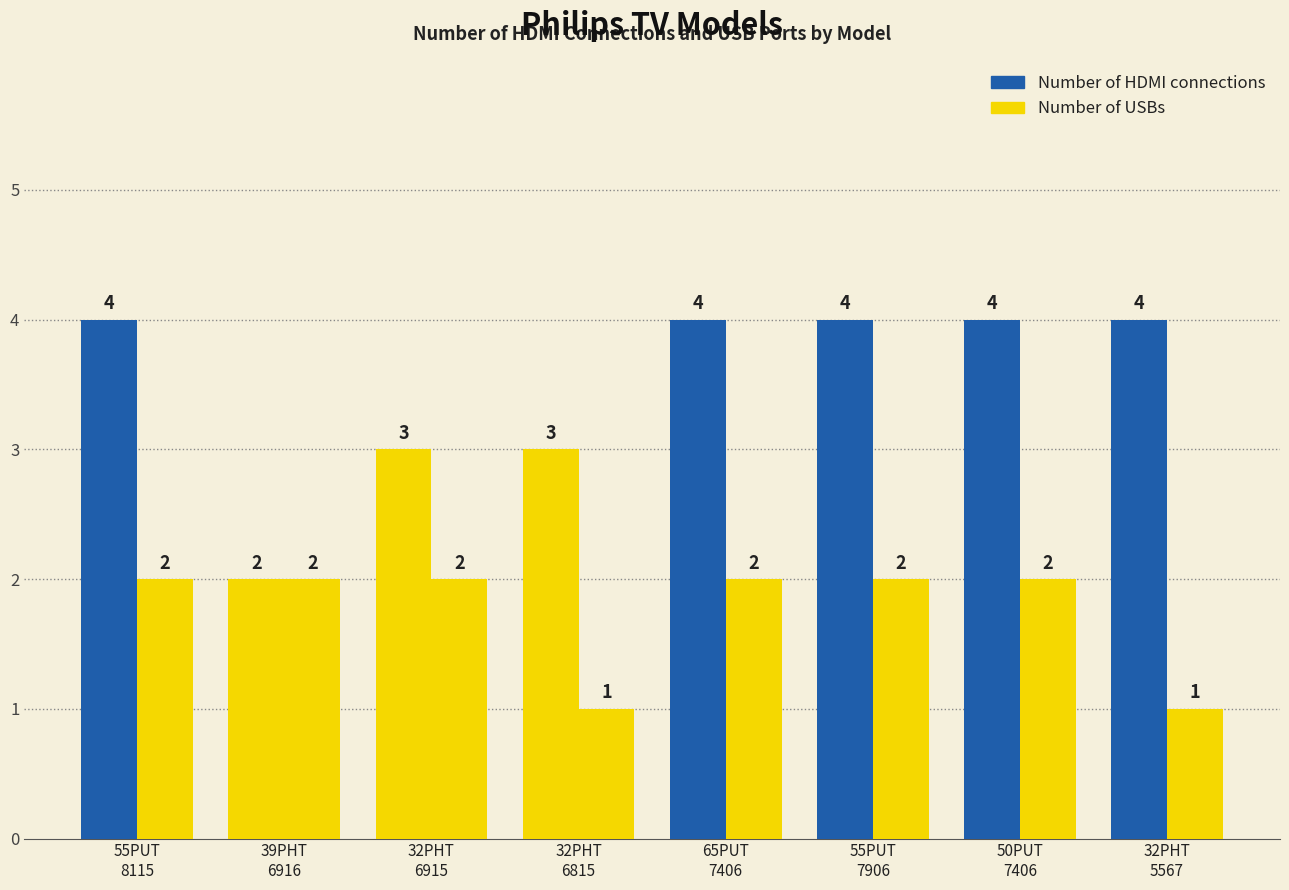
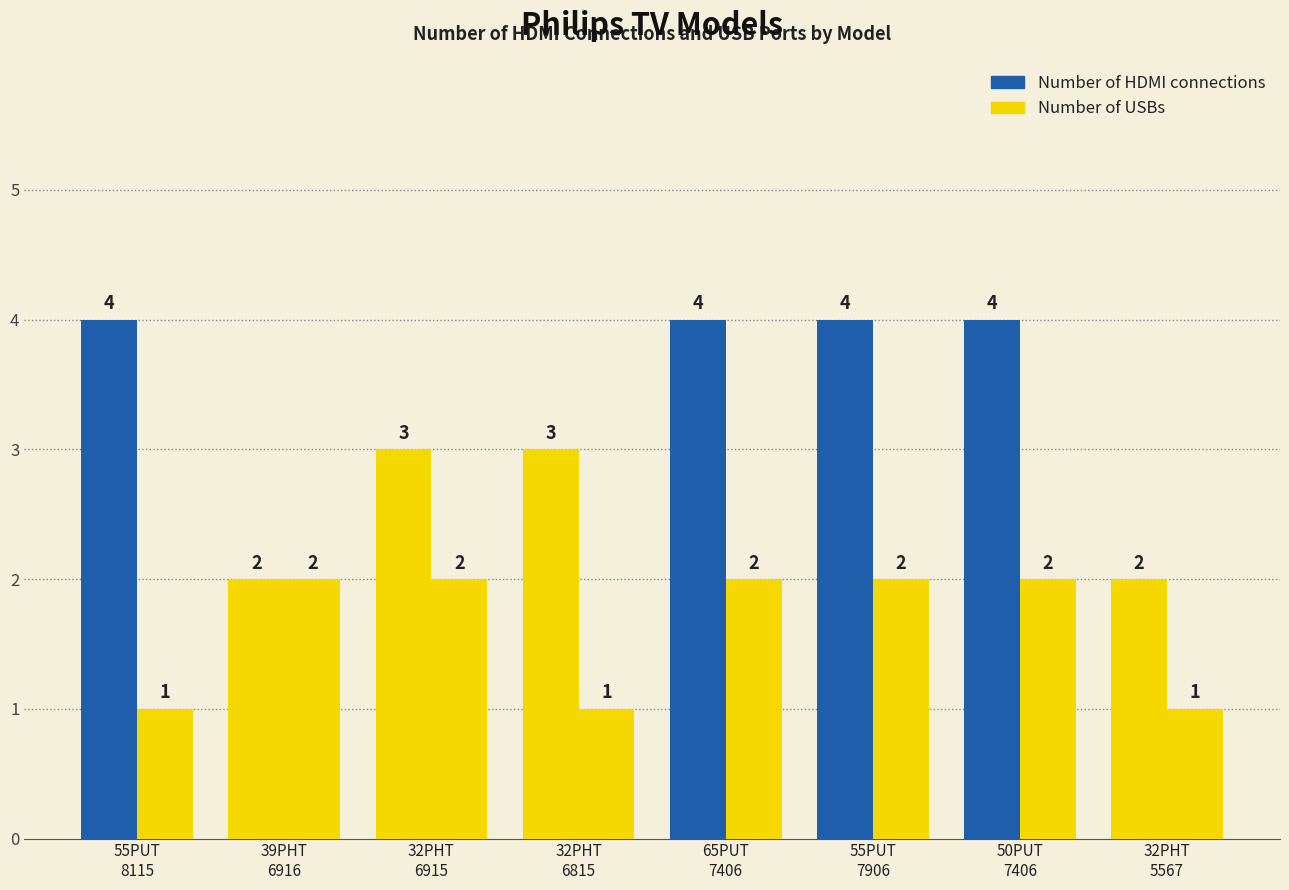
Number of USBs, 55PUT 8115: 2 -> 1
Number of HDMI connections, 32PHT 5567: 4 -> 2
